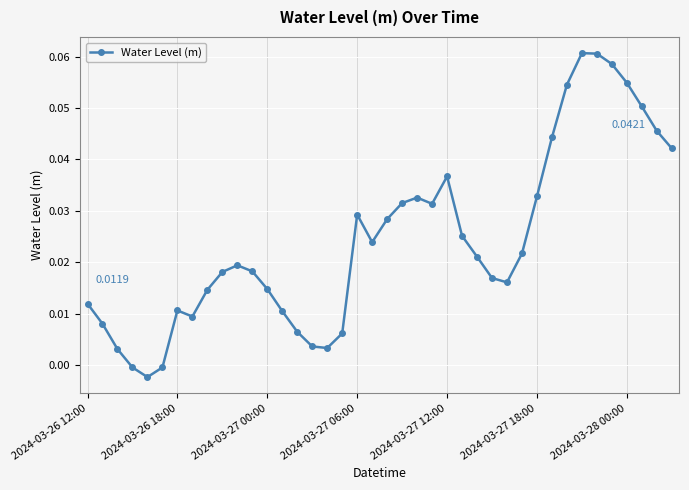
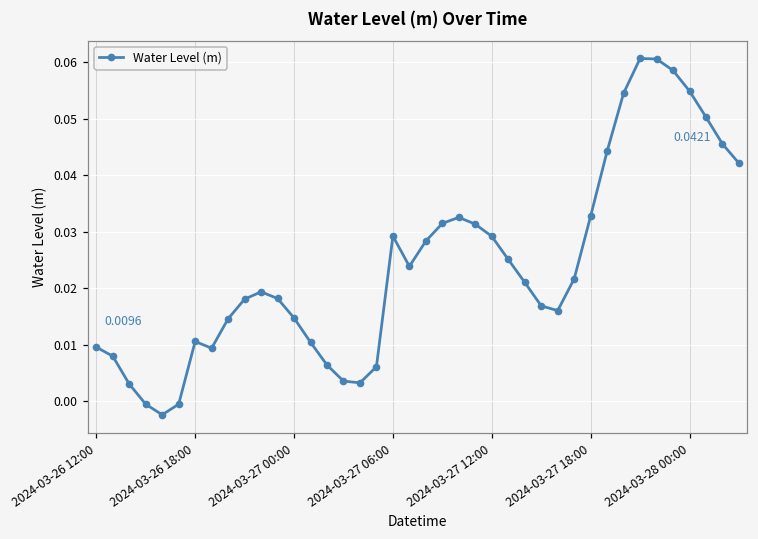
2024-03-26 12:00: 0.0119 -> 0.0096
2024-03-27 12:00: 0.037 -> 0.029
